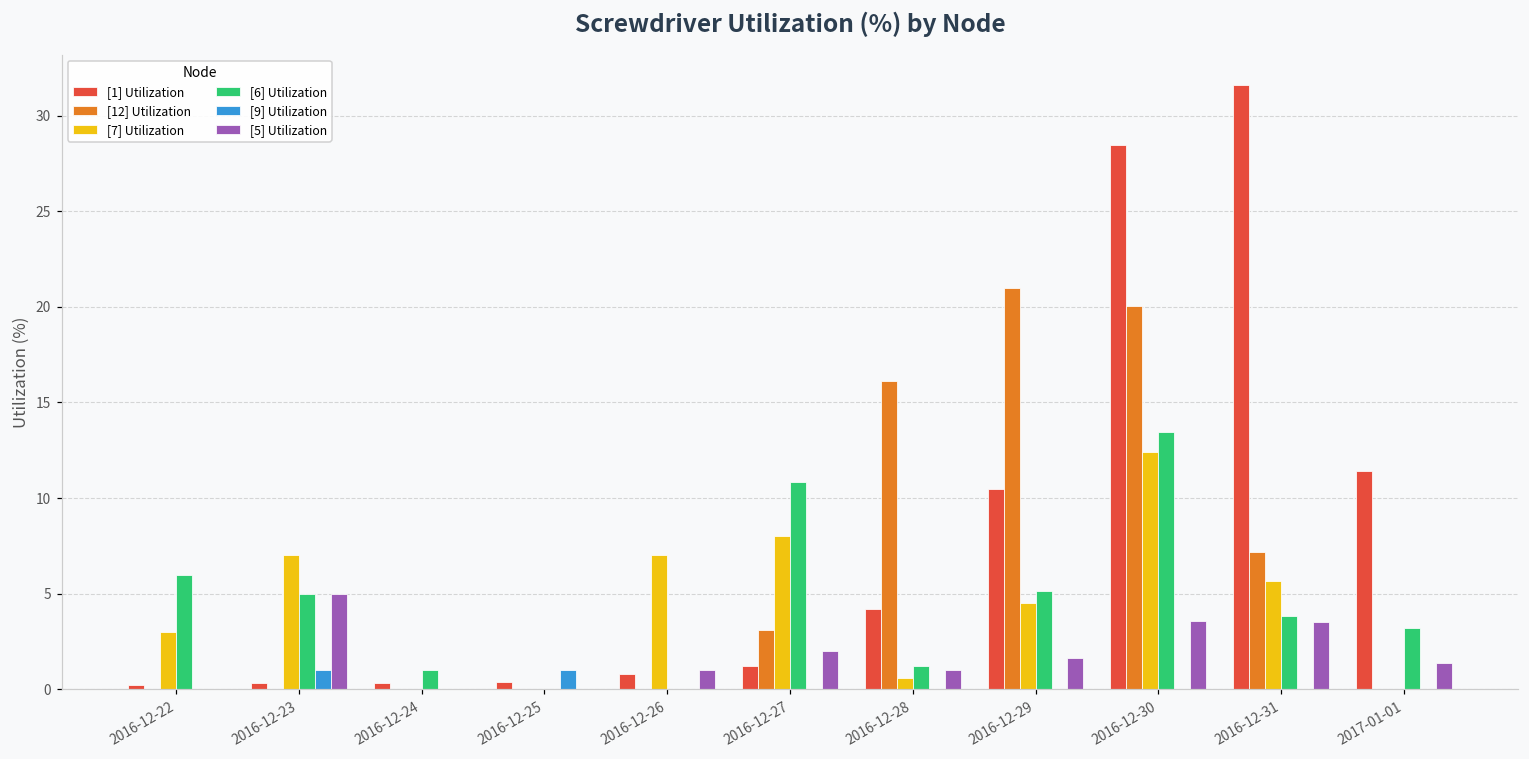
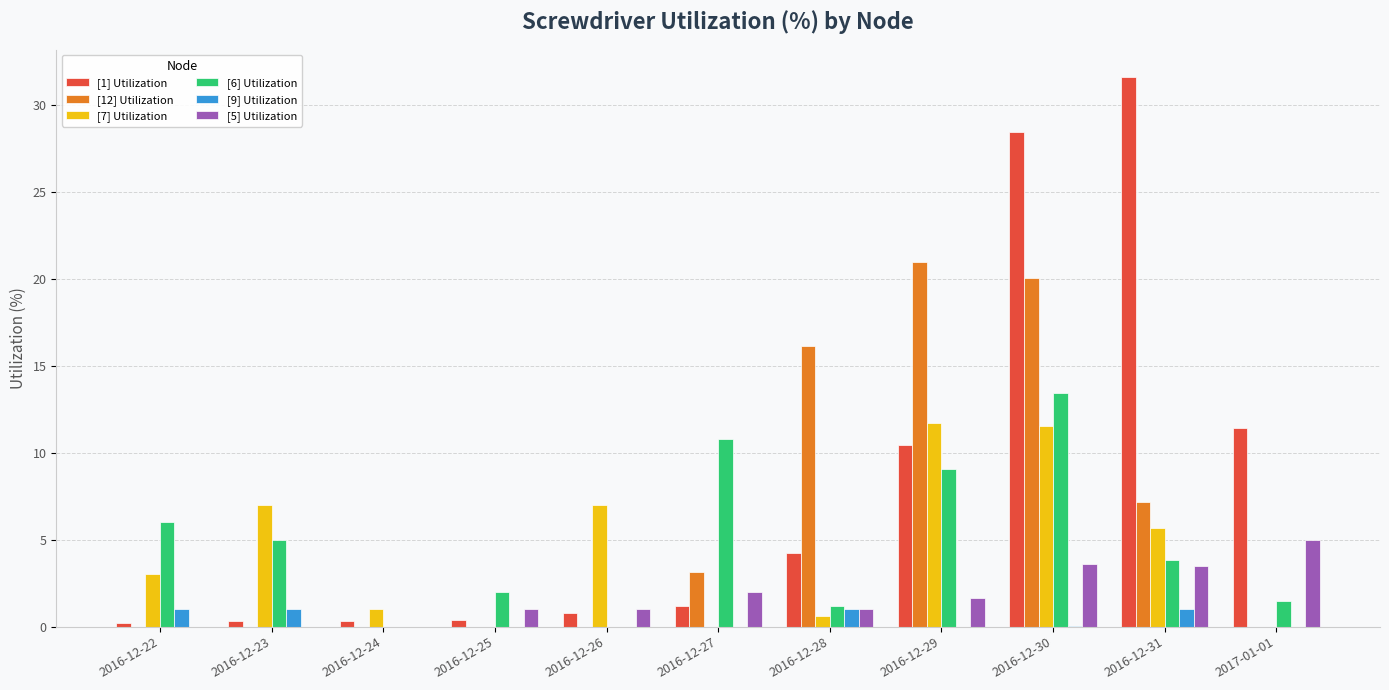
[9] Utilization, 2016-12-22: 0 -> 1
[5] Utilization, 2016-12-23: 5 -> 0
[7] Utilization, 2016-12-24: 0 -> 1
[6] Utilization, 2016-12-24: 1 -> 0
[6] Utilization, 2016-12-25: 0 -> 2
[9] Utilization, 2016-12-25: 1 -> 0
[5] Utilization, 2016-12-25: 0 -> 1
[7] Utilization, 2016-12-27: 8 -> 0
[9] Utilization, 2016-12-28: 0 -> 1
[7] Utilization, 2016-12-29: 4.5 -> 11.7
[6] Utilization, 2016-12-29: 5.2 -> 9.1
[7] Utilization, 2016-12-30: 12.4 -> 11.5
[9] Utilization, 2016-12-31: 0 -> 1
[6] Utilization, 2017-01-01: 3.2 -> 1.5
[5] Utilization, 2017-01-01: 1.4 -> 5.0
